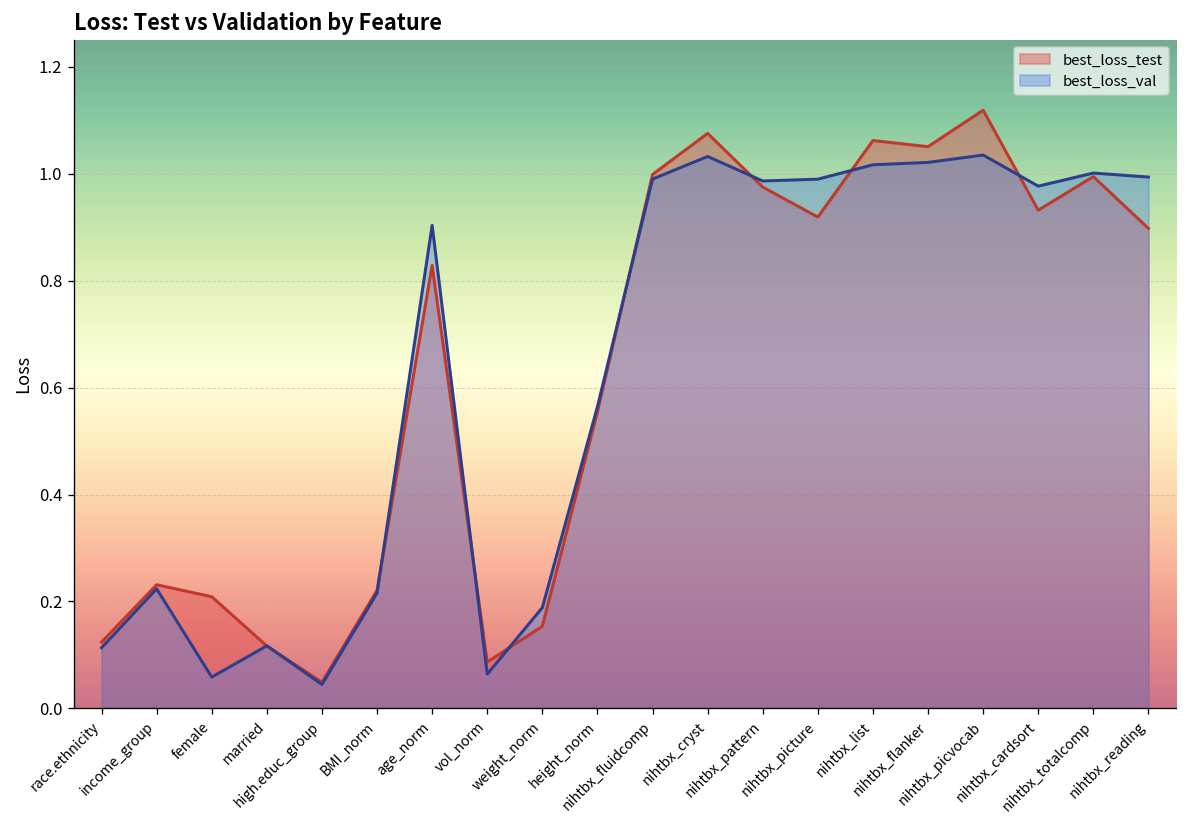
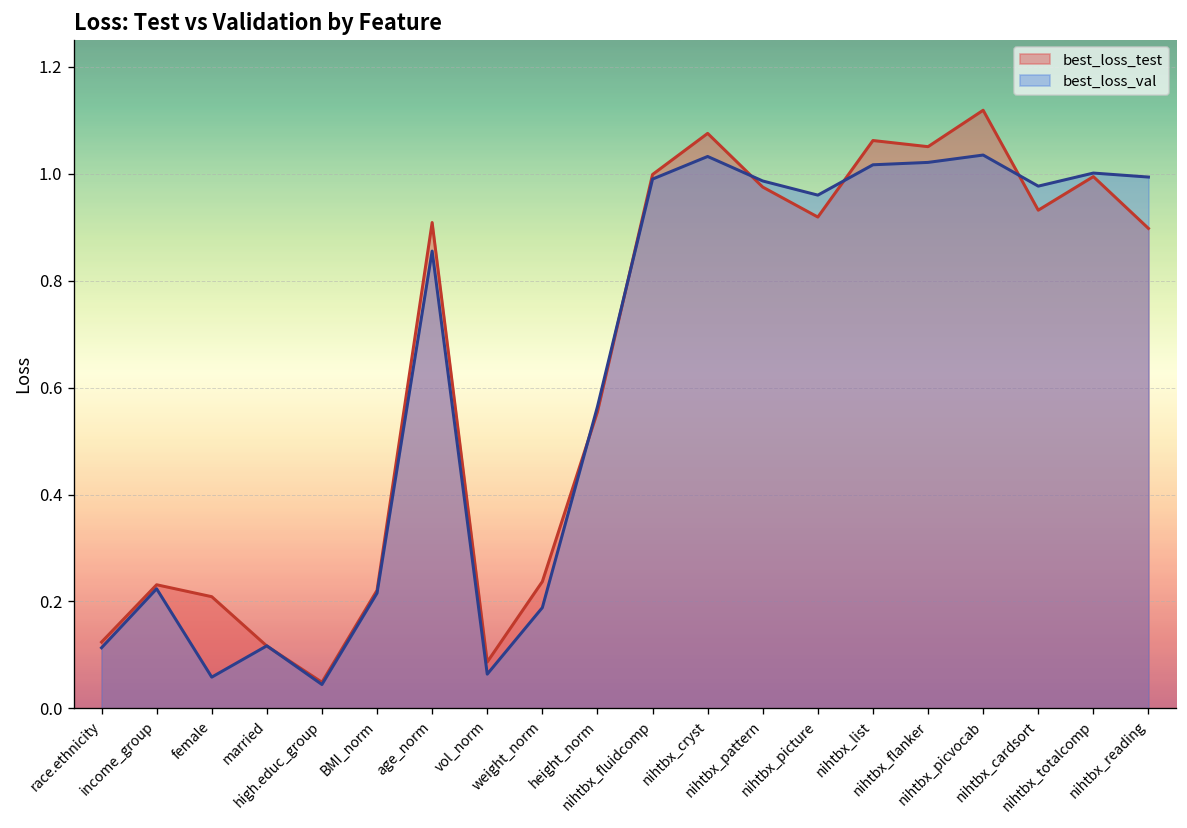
best_loss_test, age_norm: 0.83 -> 0.91
best_loss_val, age_norm: 0.90 -> 0.86
best_loss_test, weight_norm: 0.15 -> 0.24
best_loss_val, nihtbx_picture: 0.99 -> 0.96
